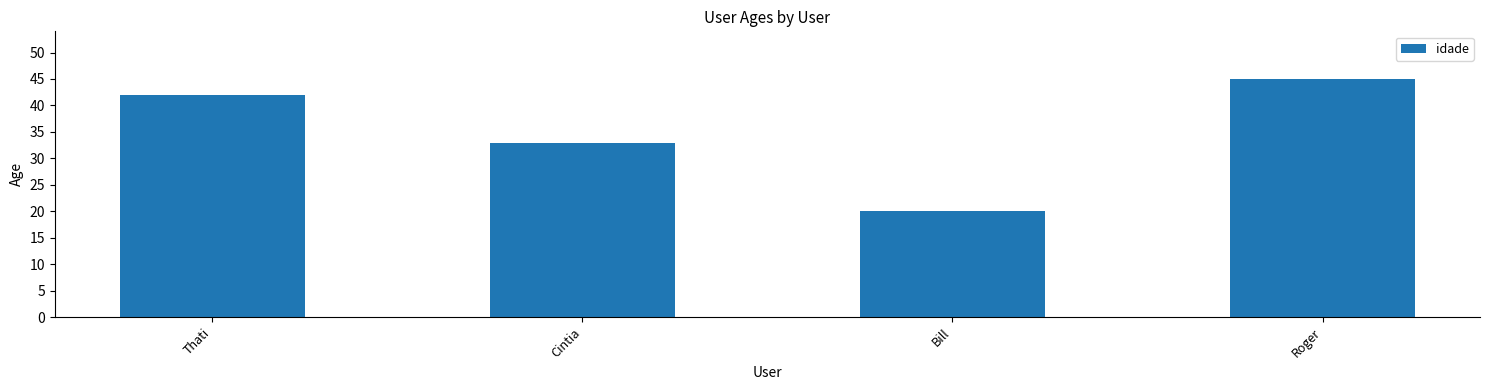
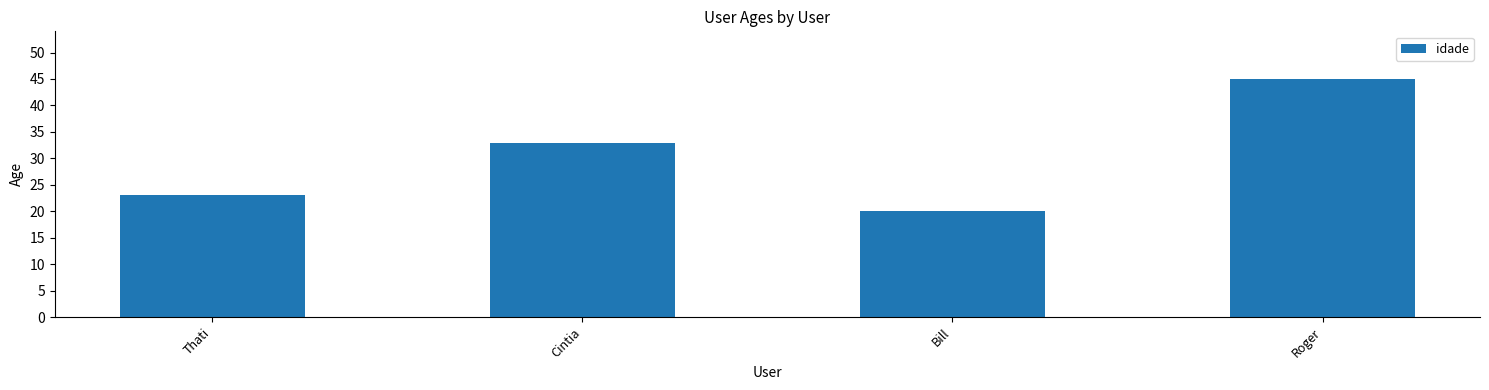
Thati: 42 -> 23
